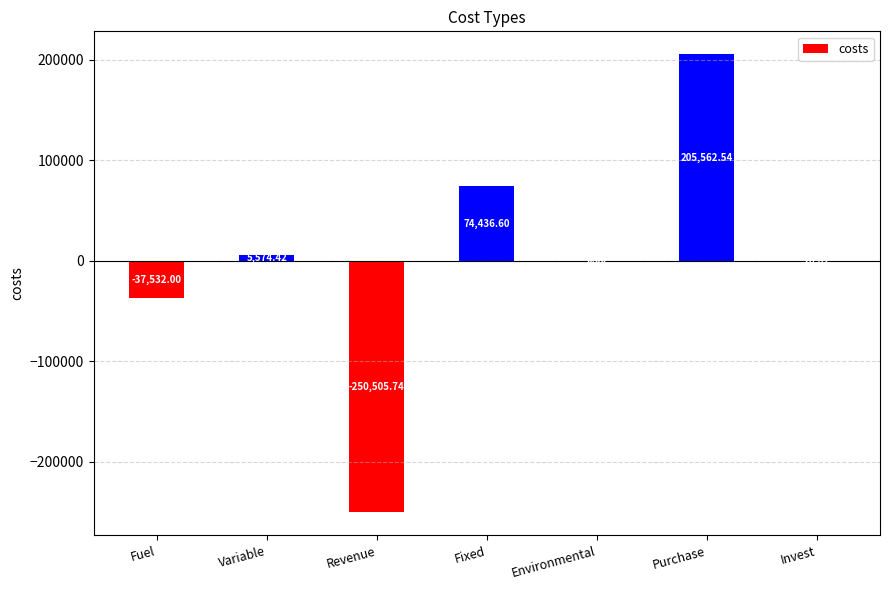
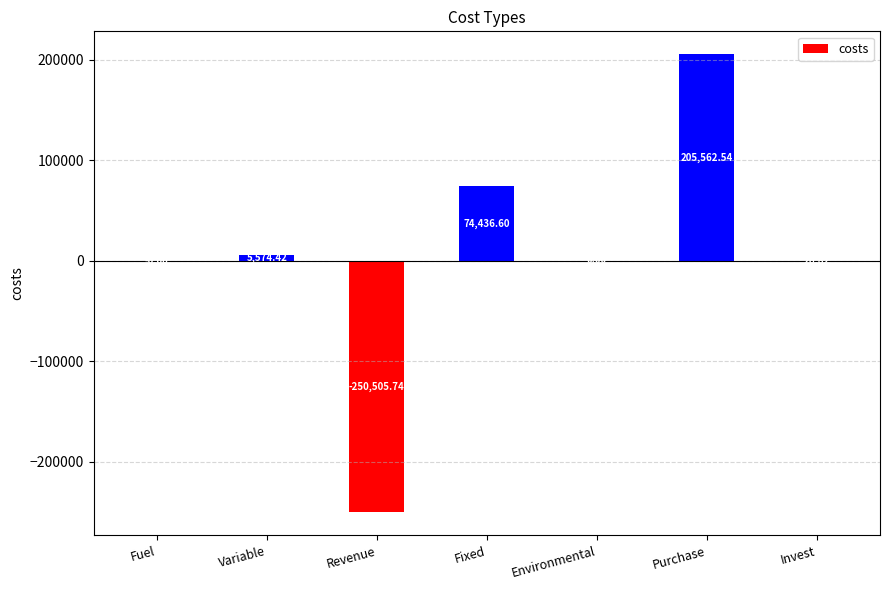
Fuel: -38000 -> 0
